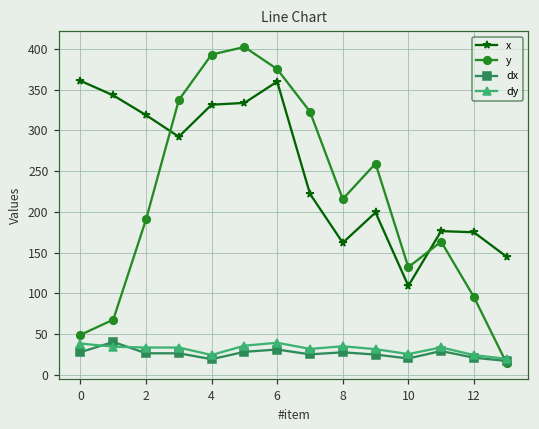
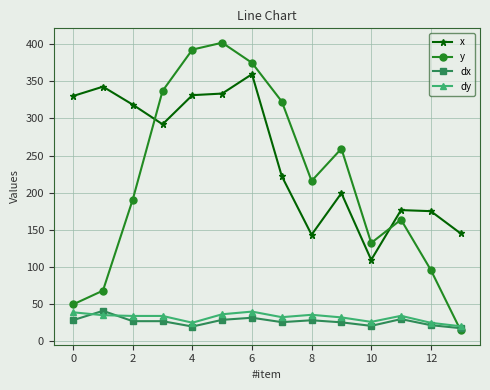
x, 0: 360 -> 330
x, 8: 160 -> 140
